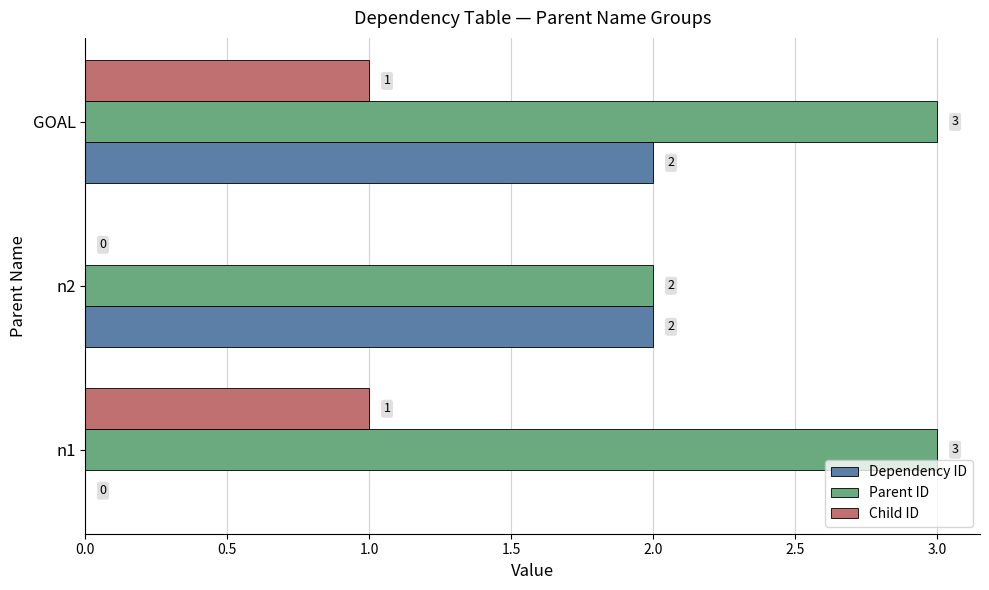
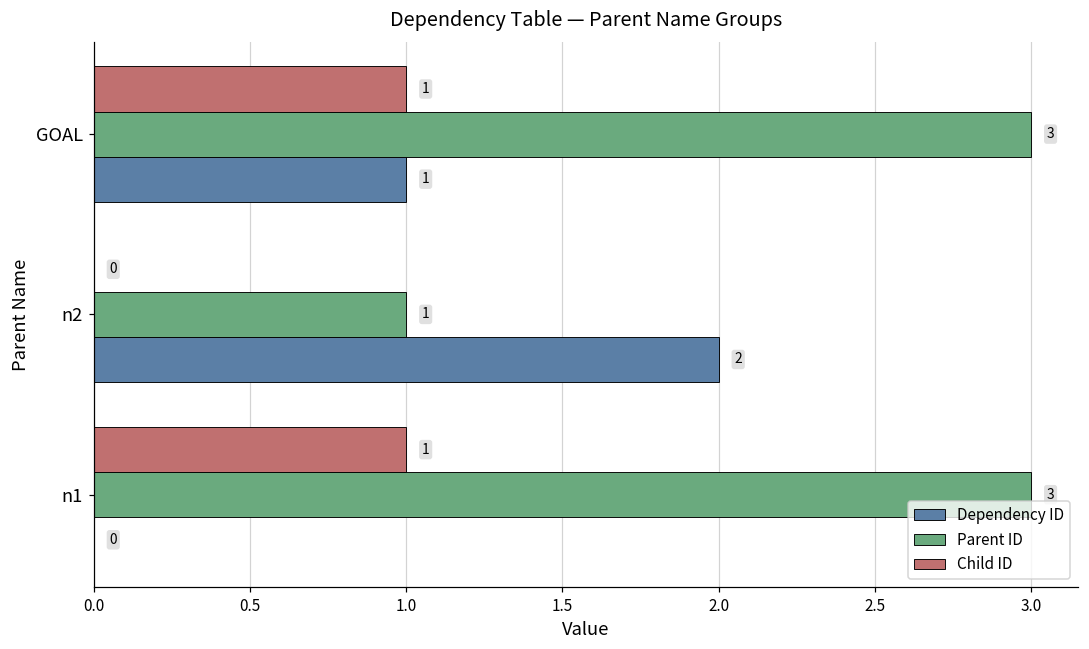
Dependency ID, GOAL: 2 -> 1
Parent ID, n2: 2 -> 1
